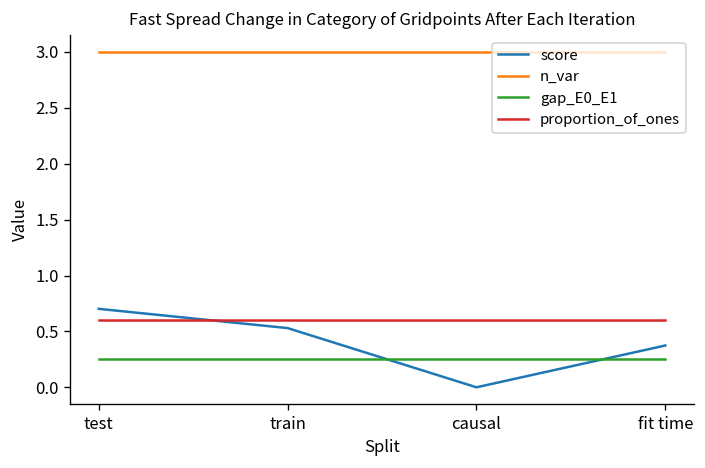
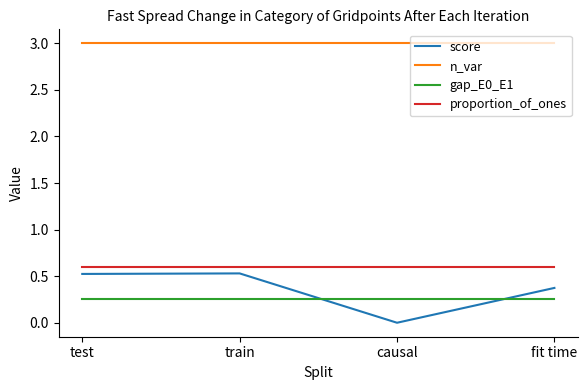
score, test: 0.7 -> 0.5
